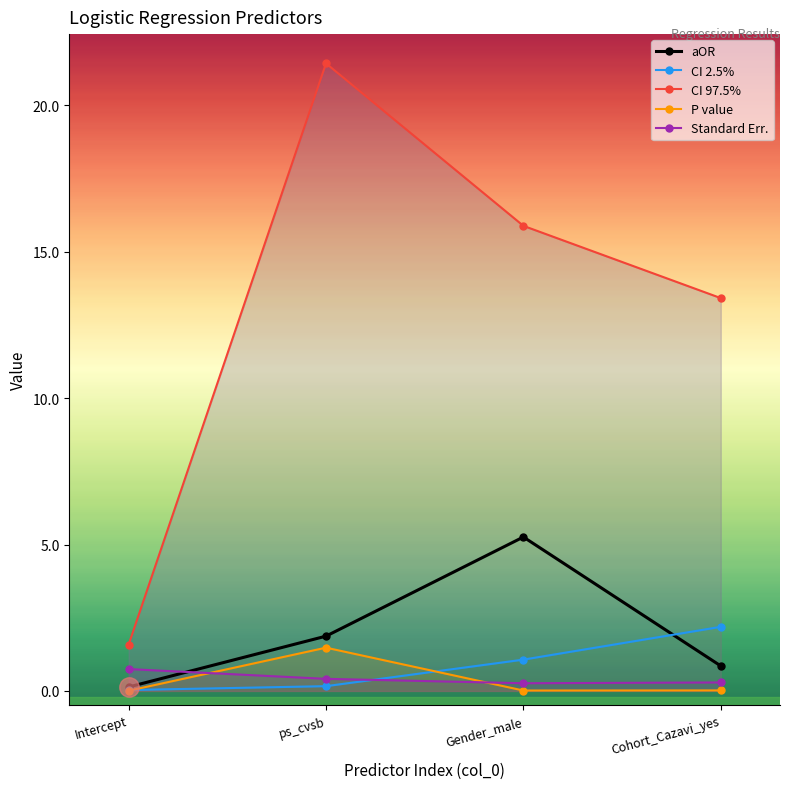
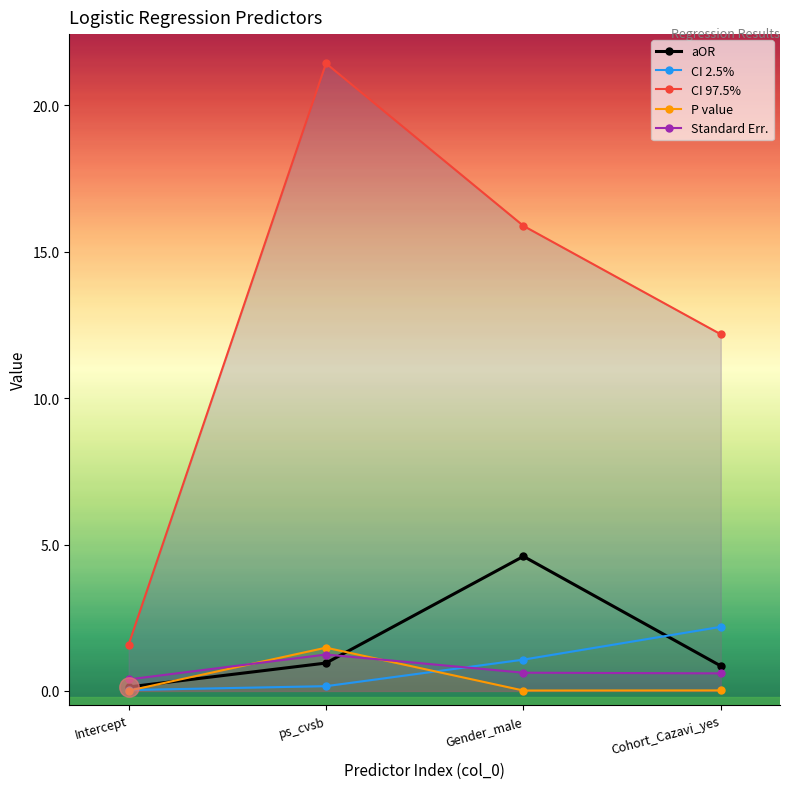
Standard Err., Intercept: 0.7 -> 0.4
aOR, ps_cvsb: 1.9 -> 1.0
Standard Err., ps_cvsb: 0.4 -> 1.2
aOR, Gender_male: 5.3 -> 4.6
Standard Err., Gender_male: 0.3 -> 0.6
CI 97.5%, Cohort_Cazavi_yes: 13.4 -> 12.2
Standard Err., Cohort_Cazavi_yes: 0.3 -> 0.6
